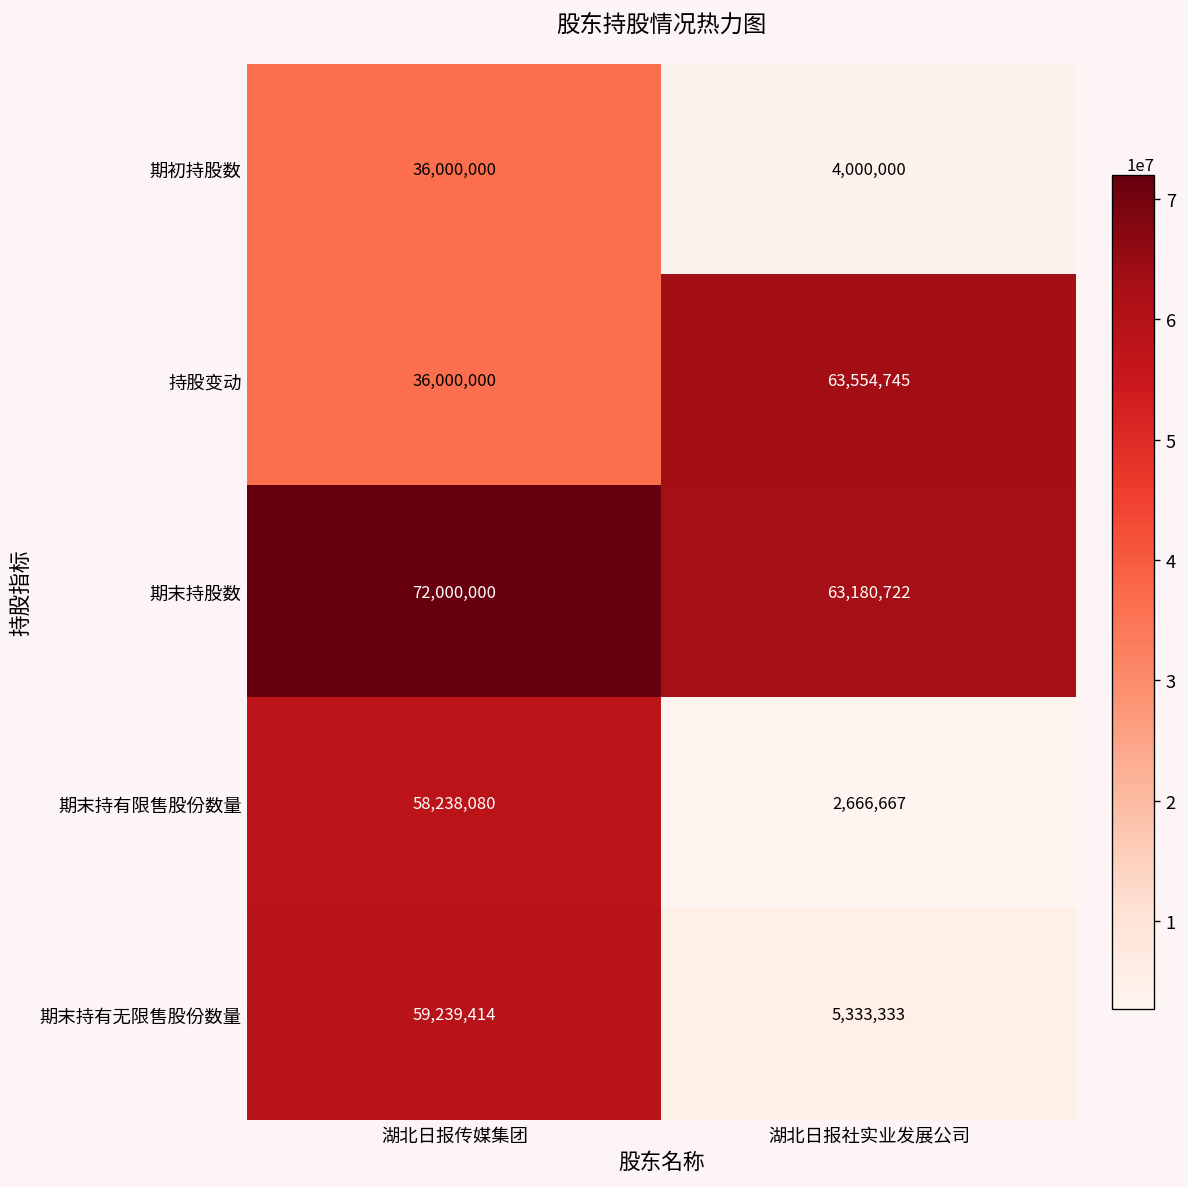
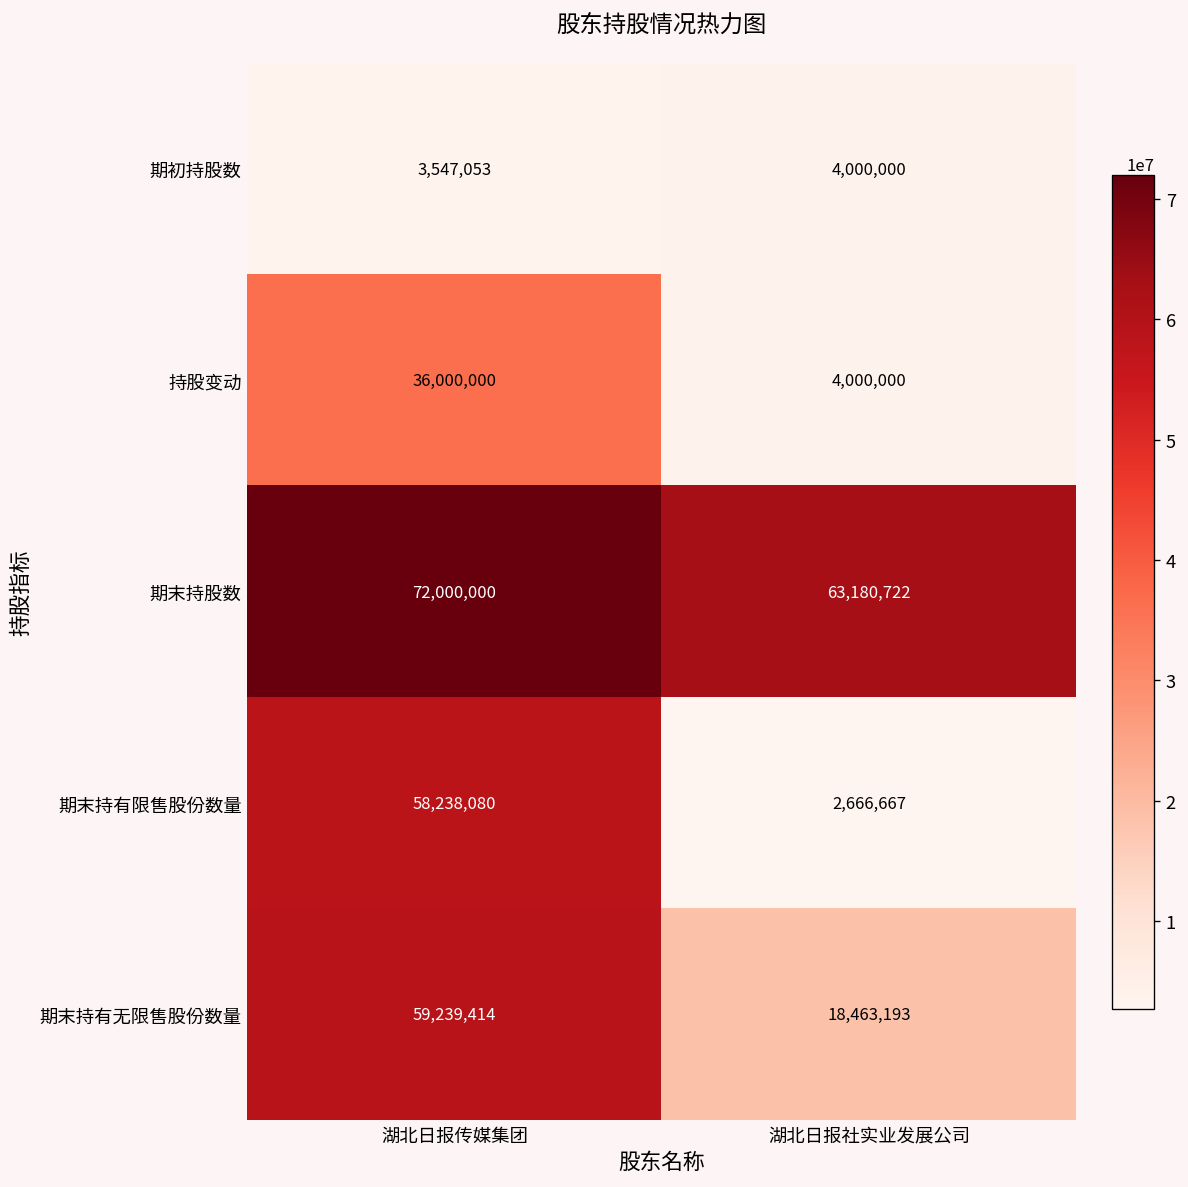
期初持股数, 湖北日报传媒集团: 36,000,000 -> 3,547,053
持股变动, 湖北日报社实业发展公司: 63,554,745 -> 4,000,000
期末持有无限售股份数量, 湖北日报社实业发展公司: 5,333,333 -> 18,463,193
